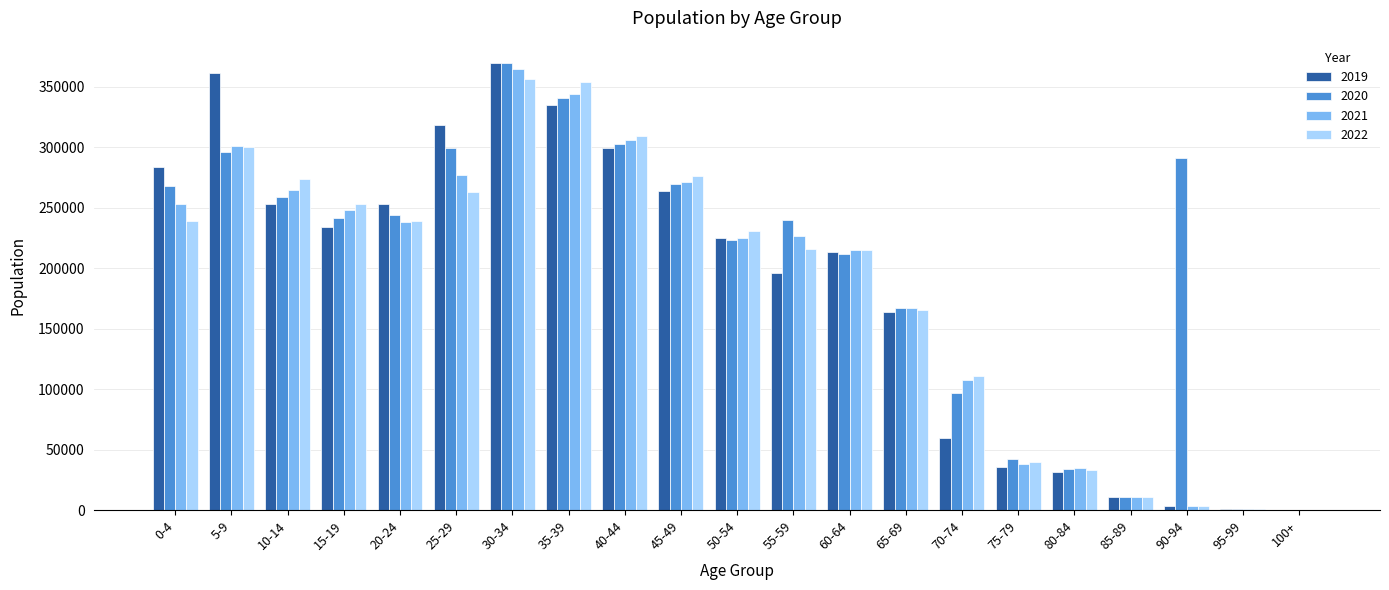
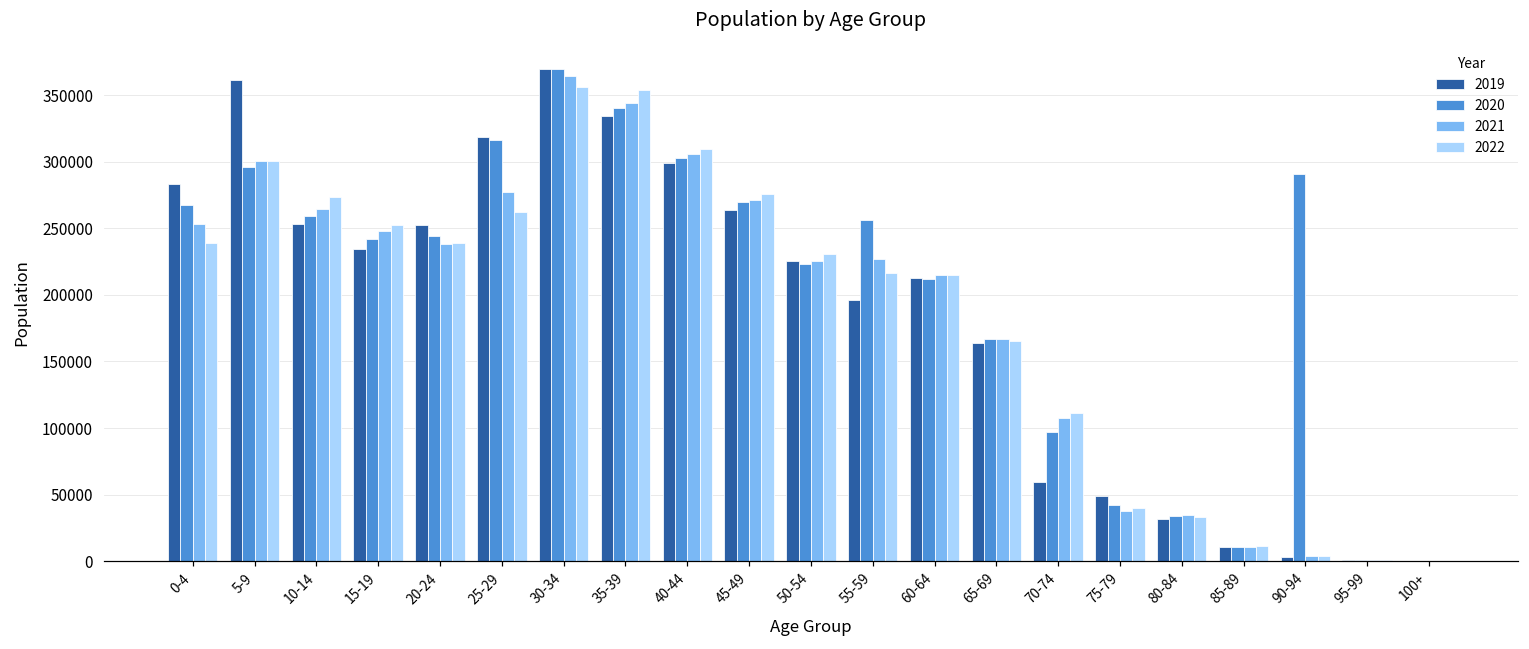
2020, 25-29: 299000 -> 317000
2020, 55-59: 240000 -> 256000
2019, 75-79: 36000 -> 49000
